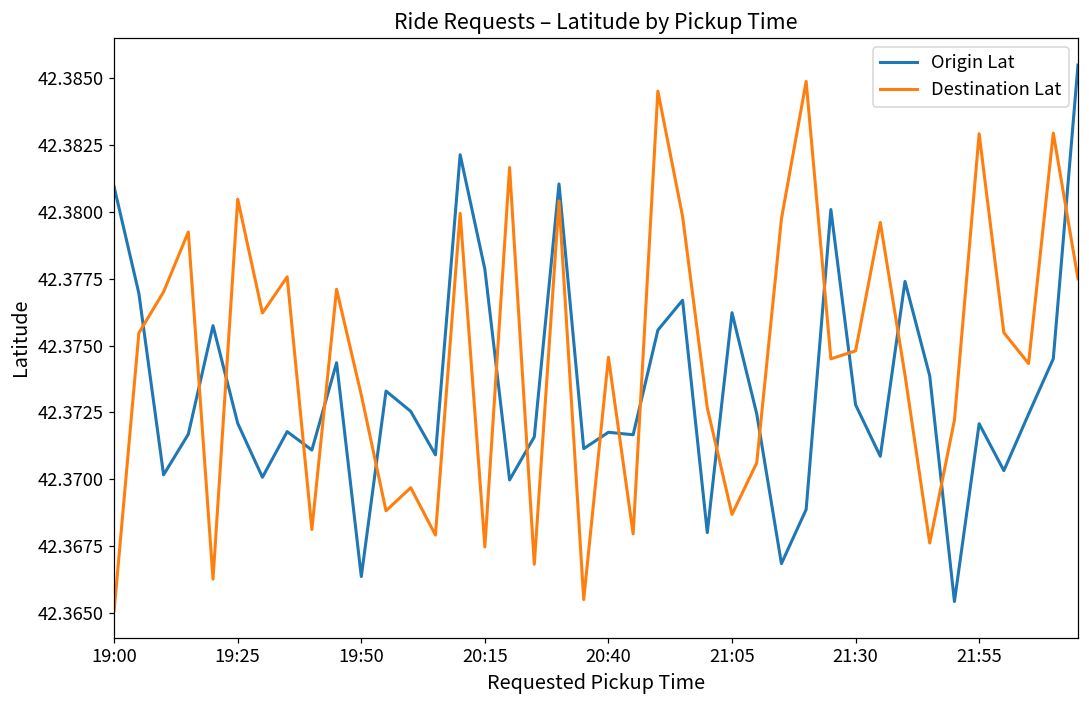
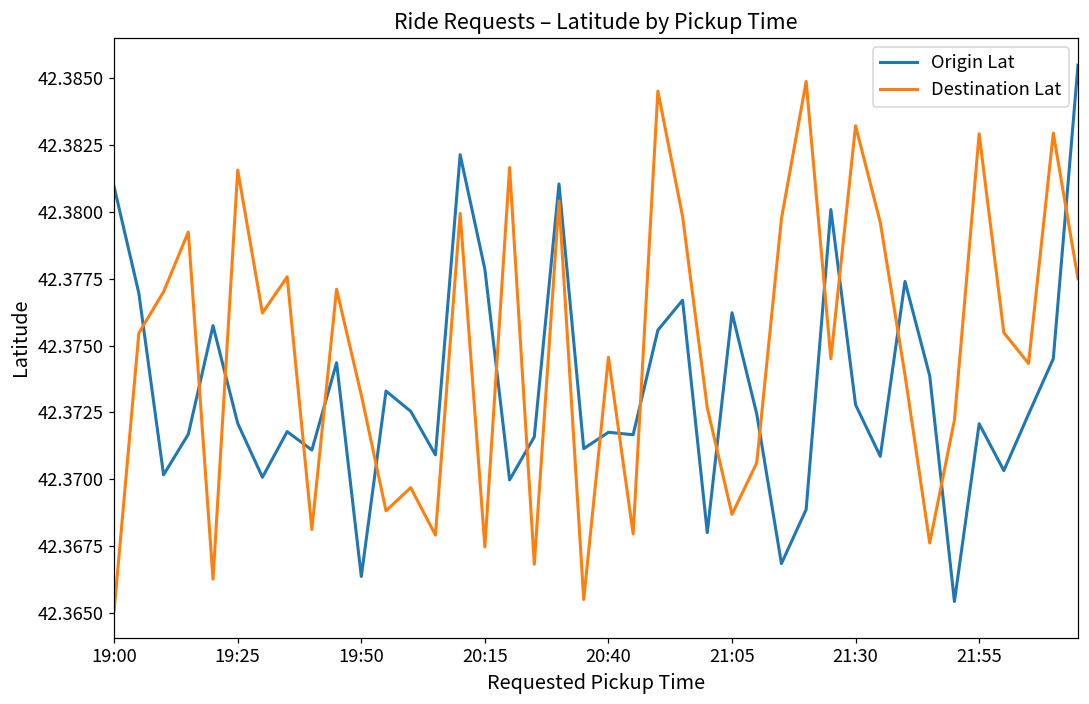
Destination Lat, 19:25: 42.3805 -> 42.3816
Destination Lat, 21:30: 42.3748 -> 42.3832
